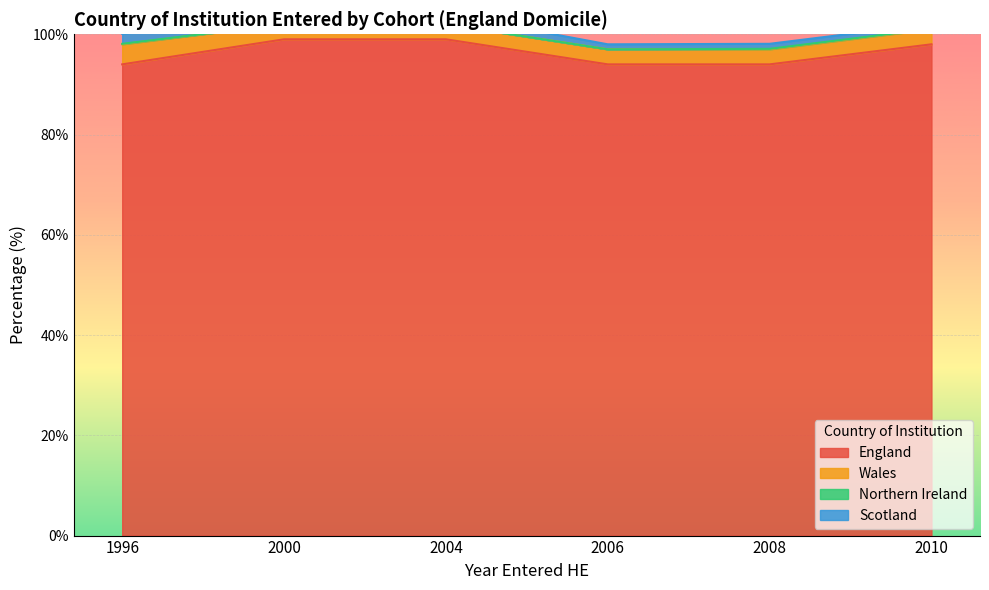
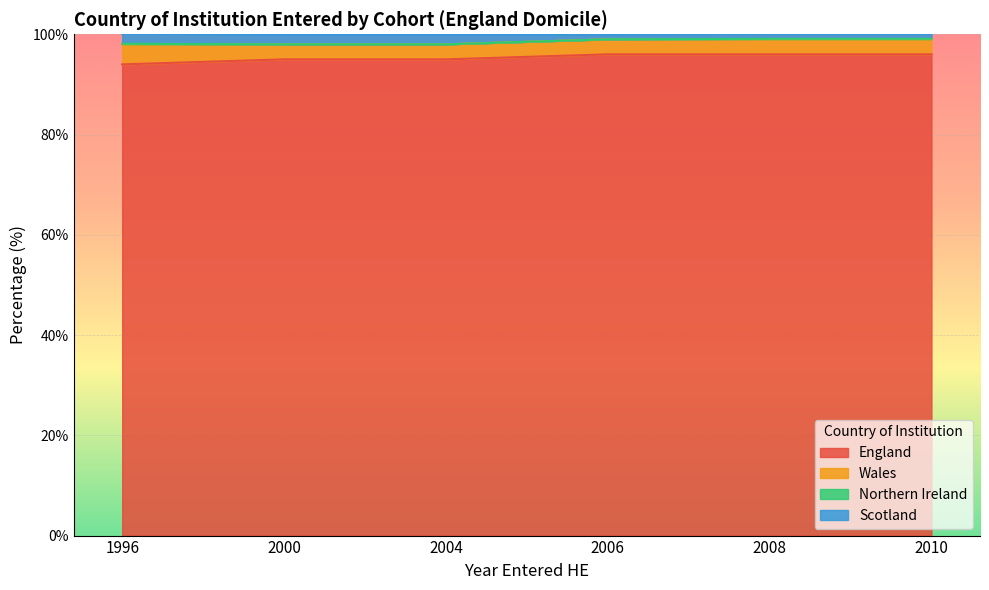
England, 2000: 99% -> 95%
England, 2004: 99% -> 95%
England, 2006: 94% -> 96%
England, 2008: 94% -> 96%
England, 2010: 98% -> 96%
